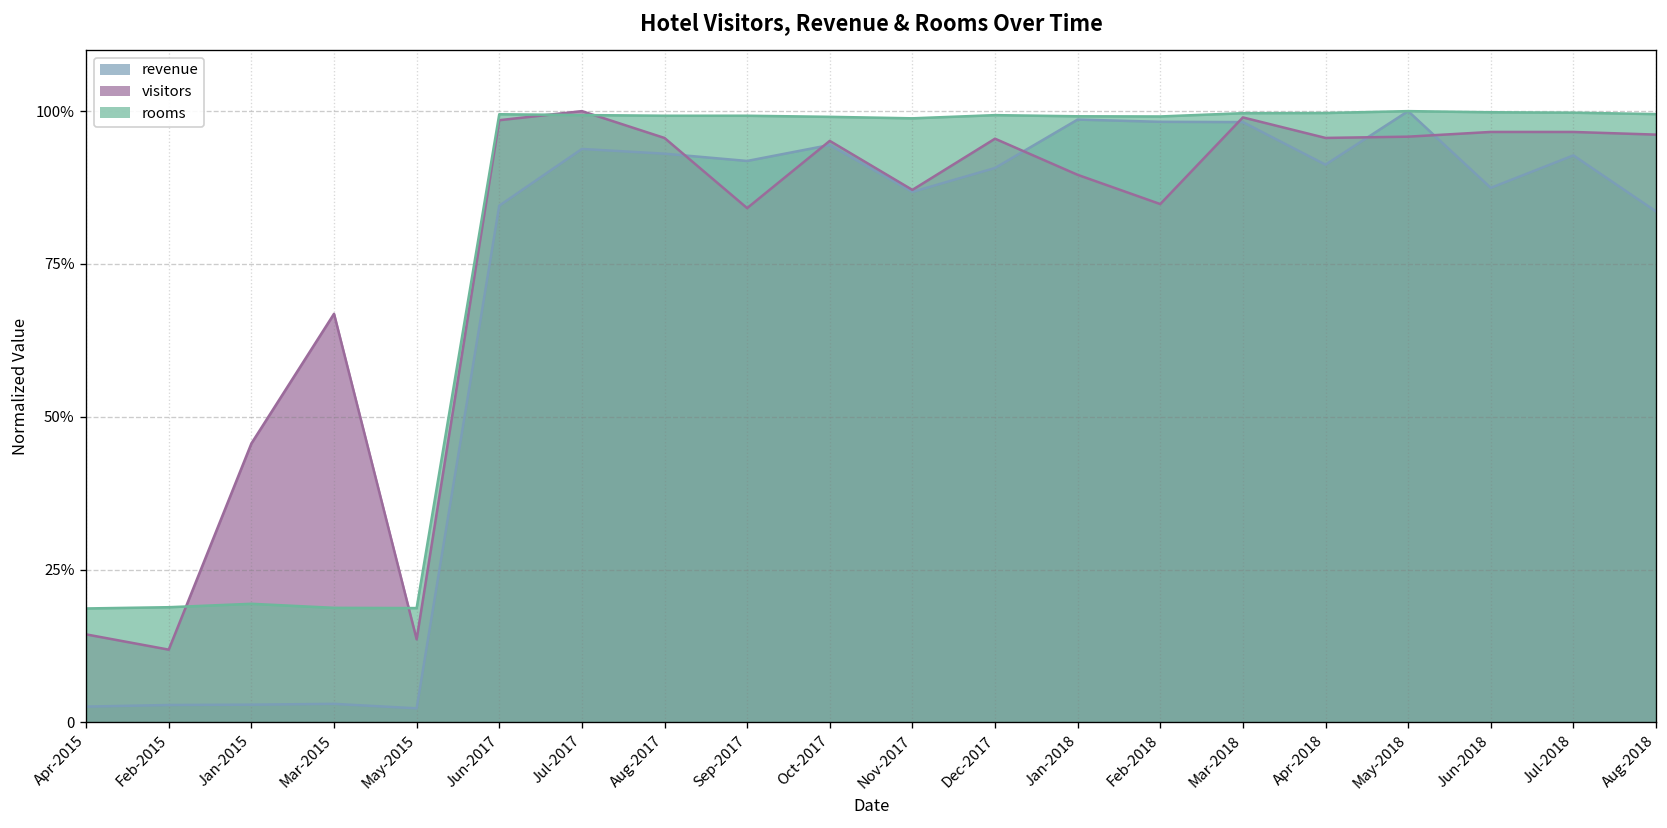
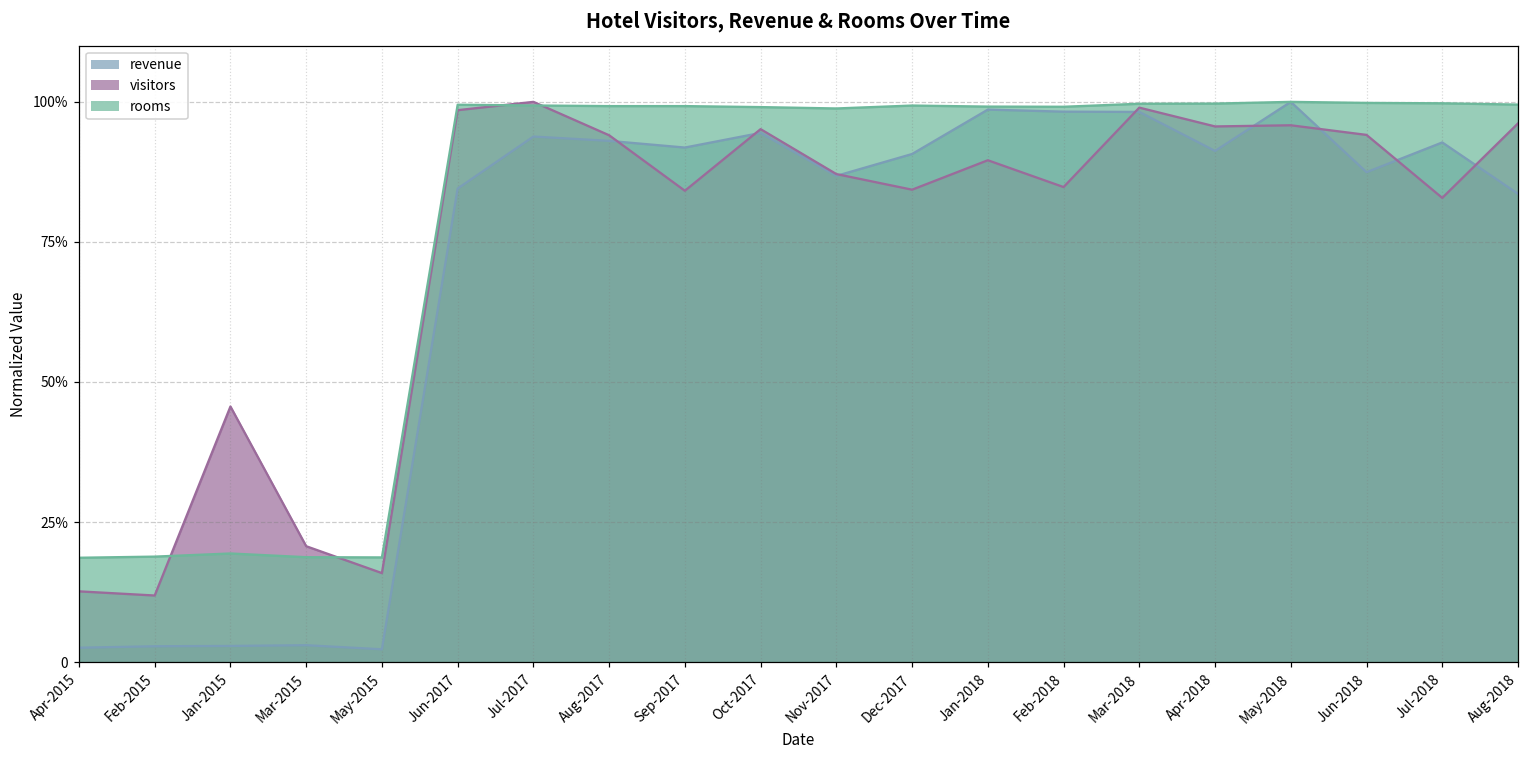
visitors, Apr-2015: 14% -> 13%
visitors, Mar-2015: 67% -> 21%
visitors, May-2015: 14% -> 16%
visitors, Aug-2017: 96% -> 94%
visitors, Dec-2017: 95% -> 84%
visitors, Jun-2018: 97% -> 94%
visitors, Jul-2018: 97% -> 83%
